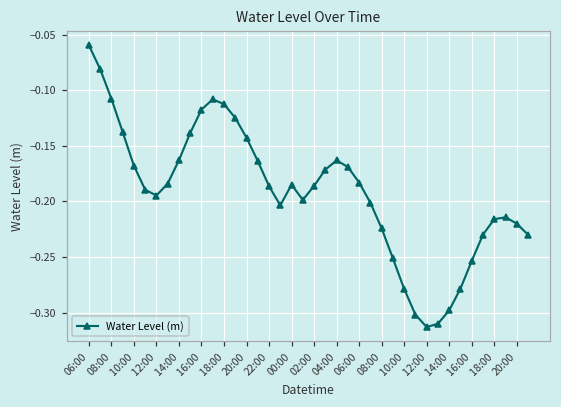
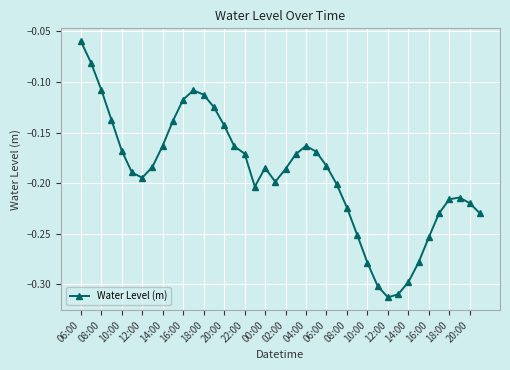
22:00: -0.186 -> -0.171
